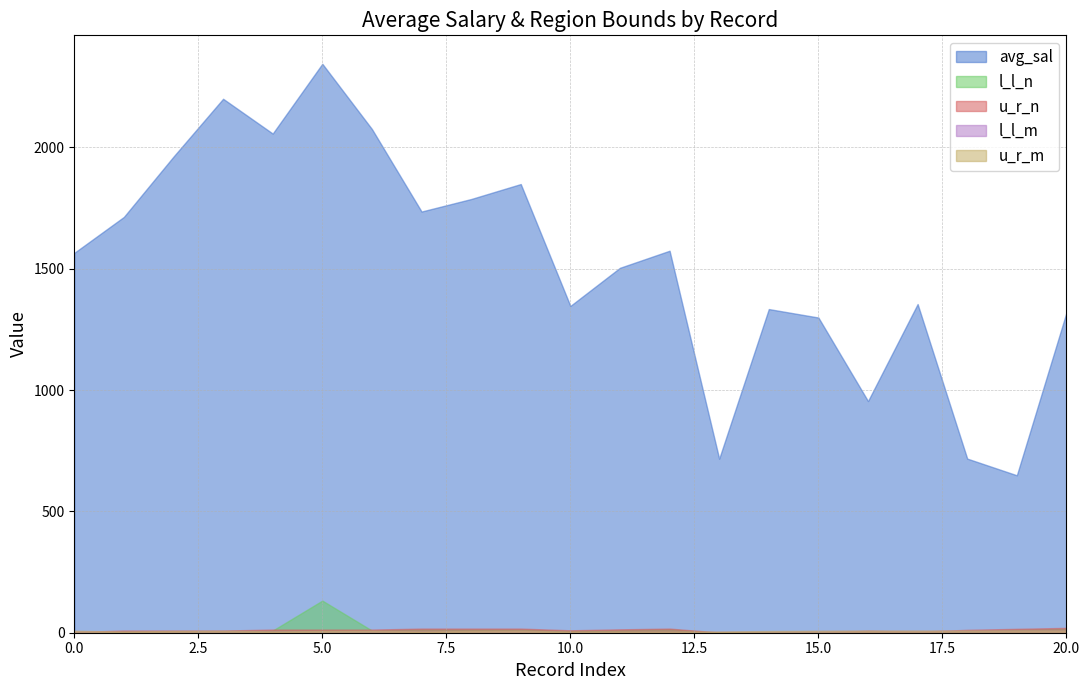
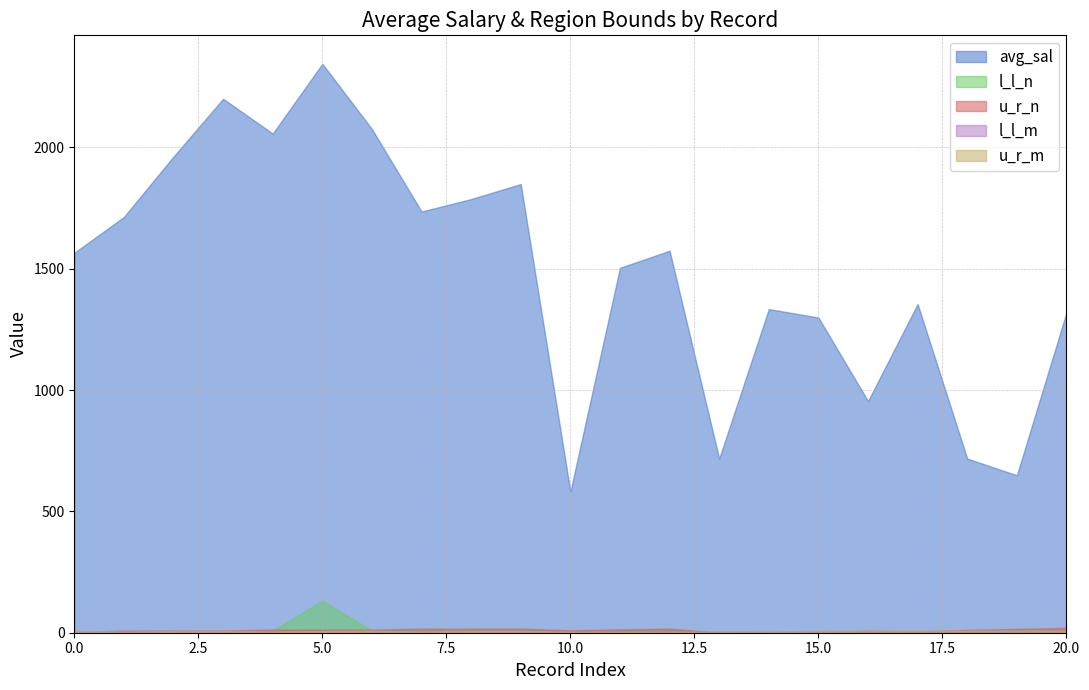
avg_sal, 10.0: 1350 -> 580
